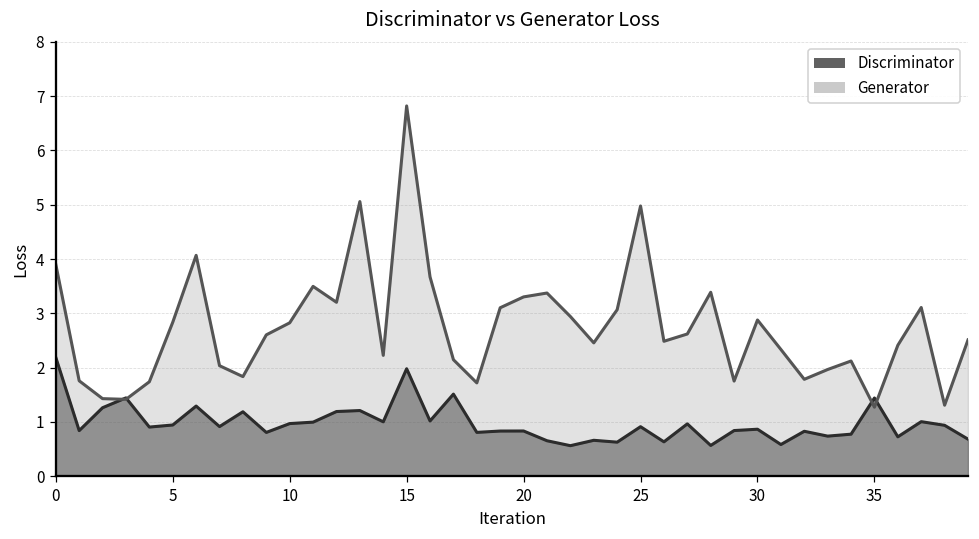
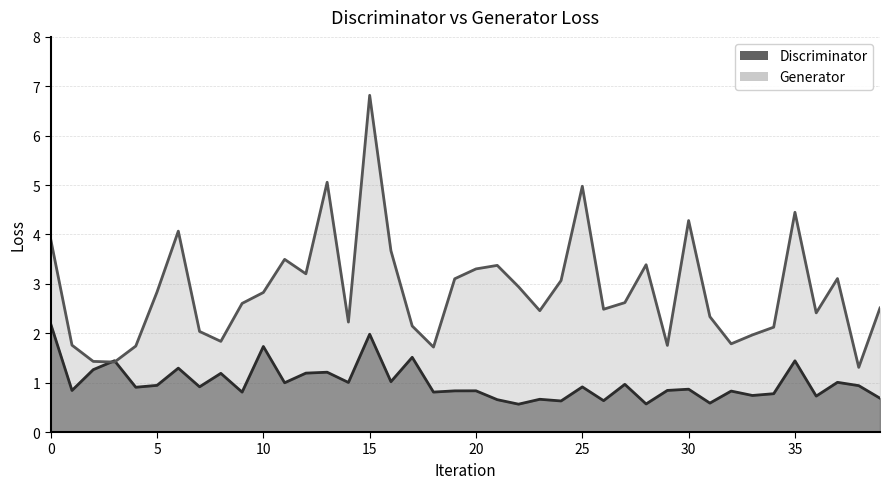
Discriminator, 10: 1.0 -> 1.7
Generator, 30: 2.9 -> 4.3
Generator, 35: 1.3 -> 4.4
